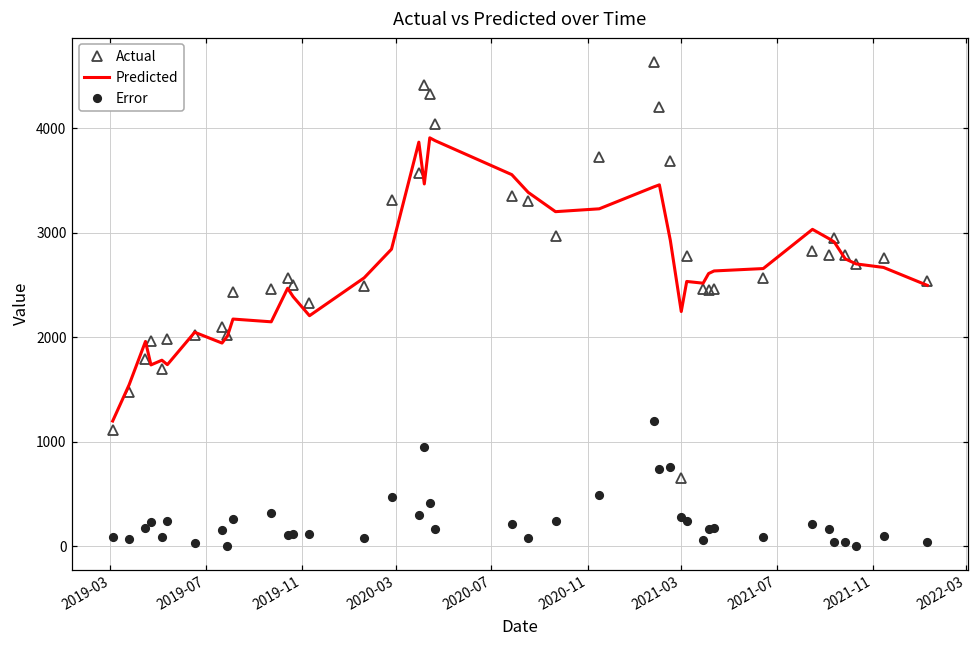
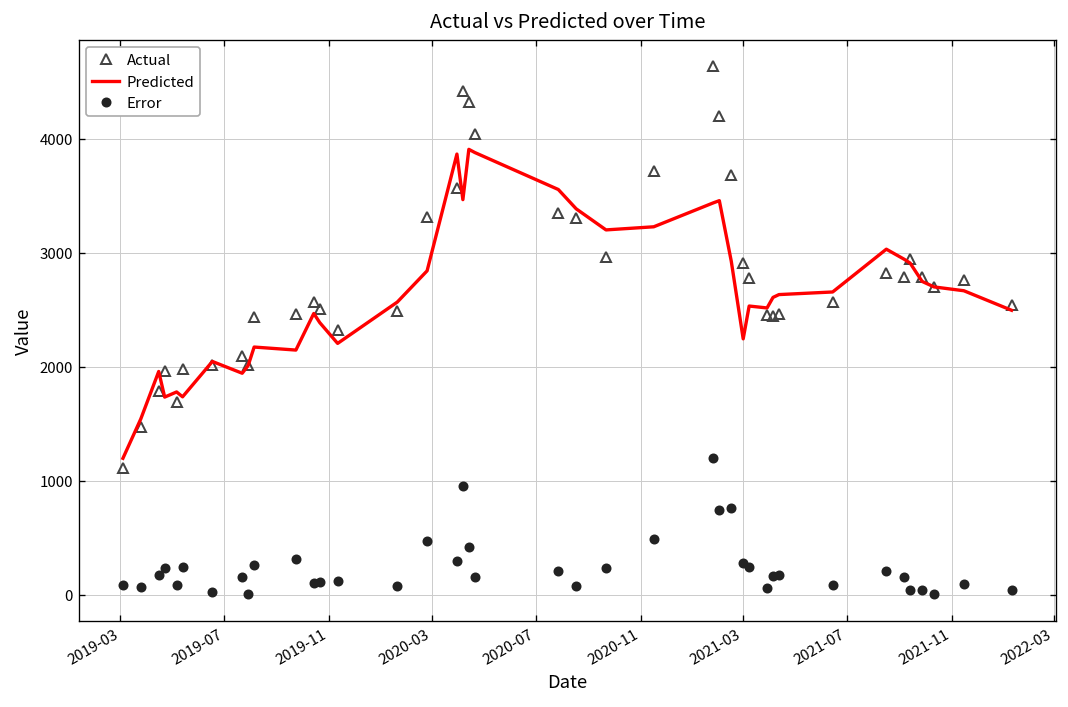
Actual, 2021-03: 700 -> 2900
